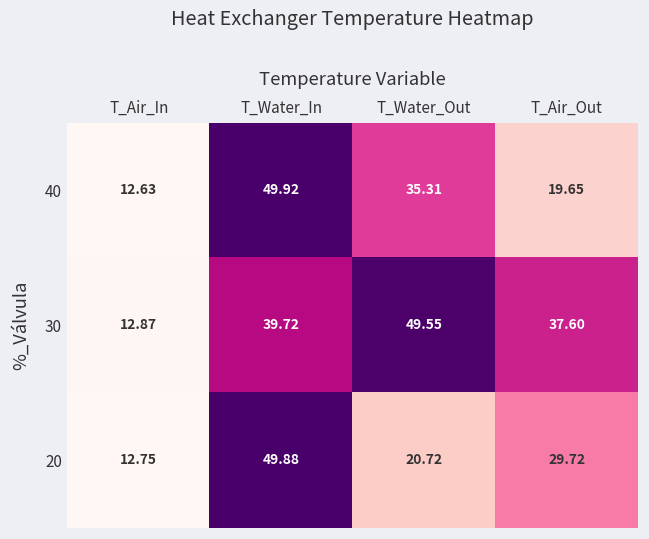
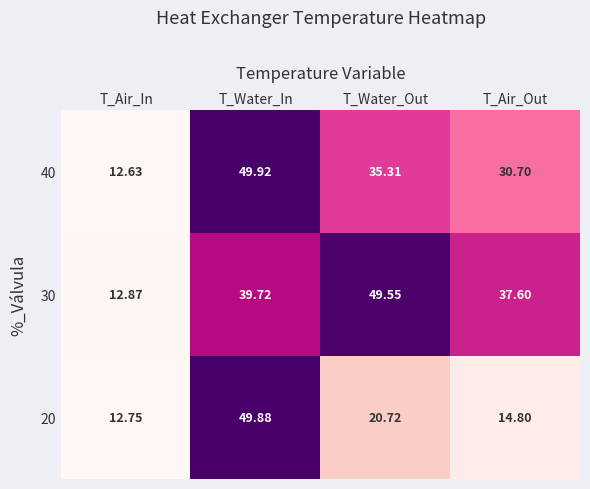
40, T_Air_Out: 19.65 -> 30.70
20, T_Air_Out: 29.72 -> 14.80
